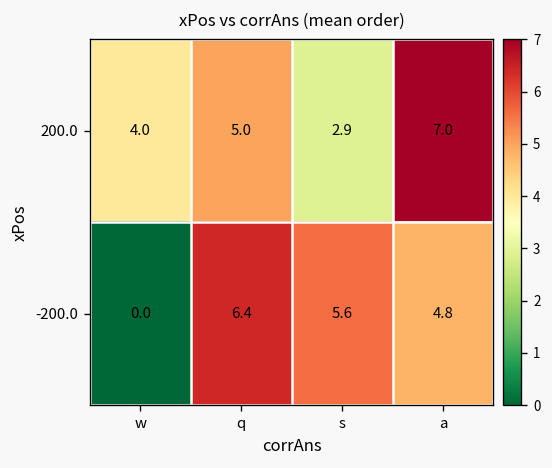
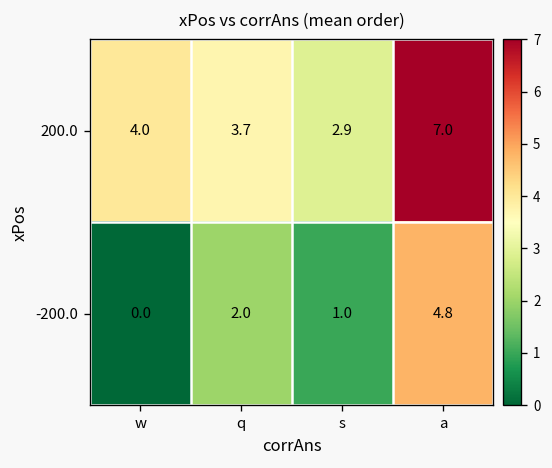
200.0, q: 5.0 -> 3.7
-200.0, q: 6.4 -> 2.0
-200.0, s: 5.6 -> 1.0
